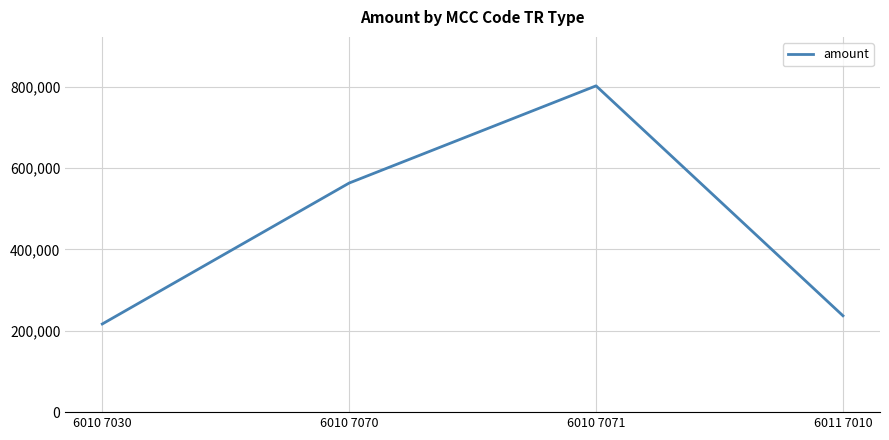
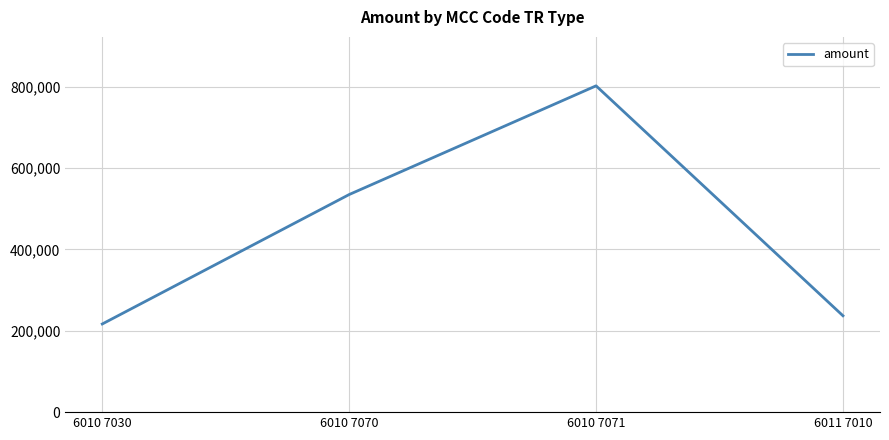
6010 7070: 560,000 -> 540,000
